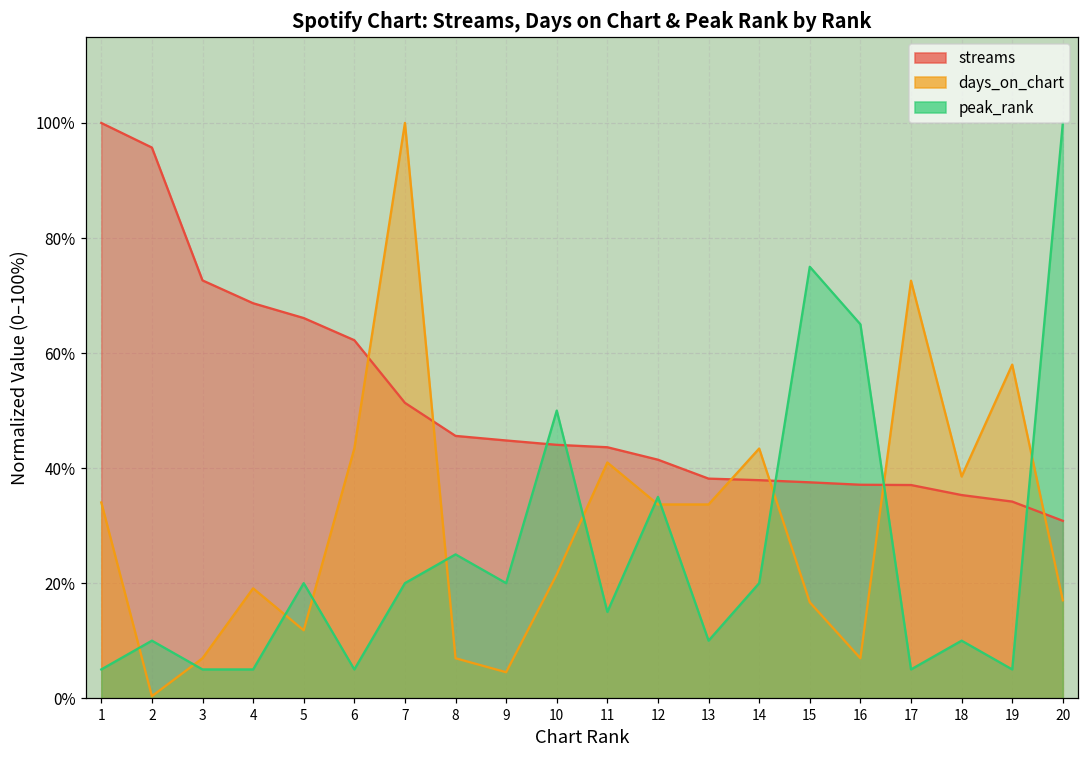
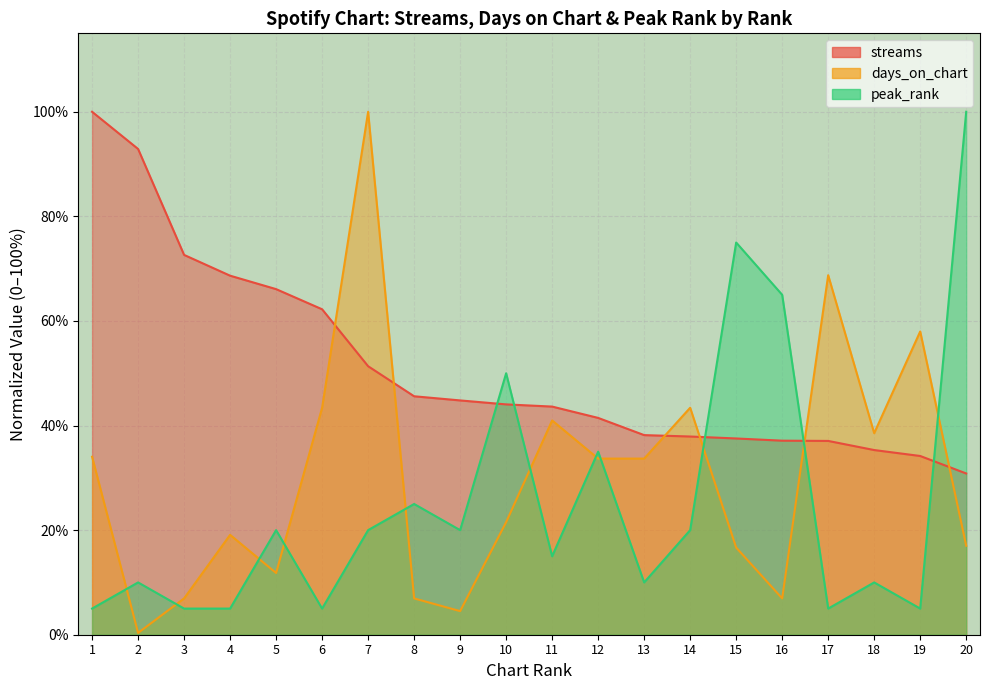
streams, 2: 96% -> 93%
days_on_chart, 17: 73% -> 69%
